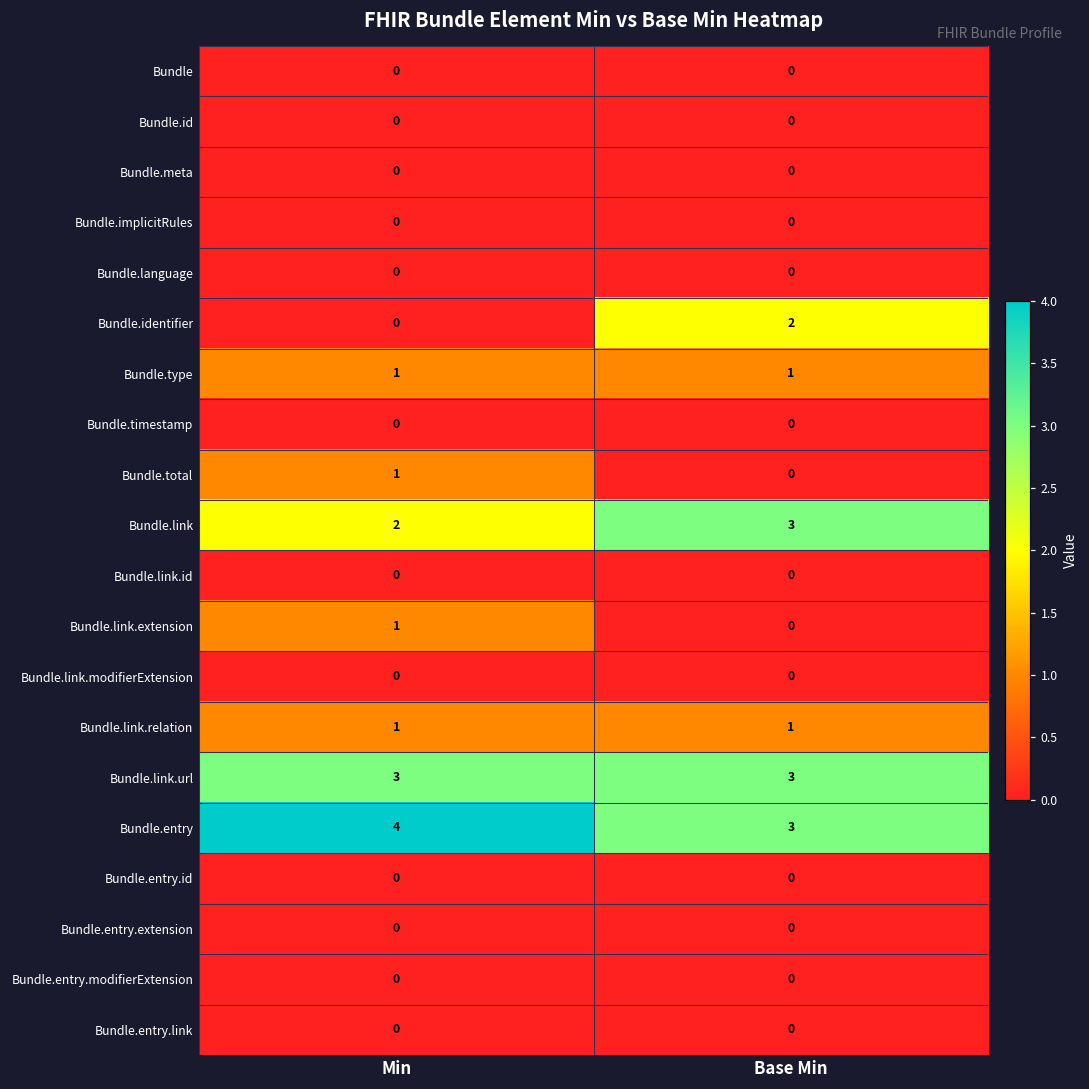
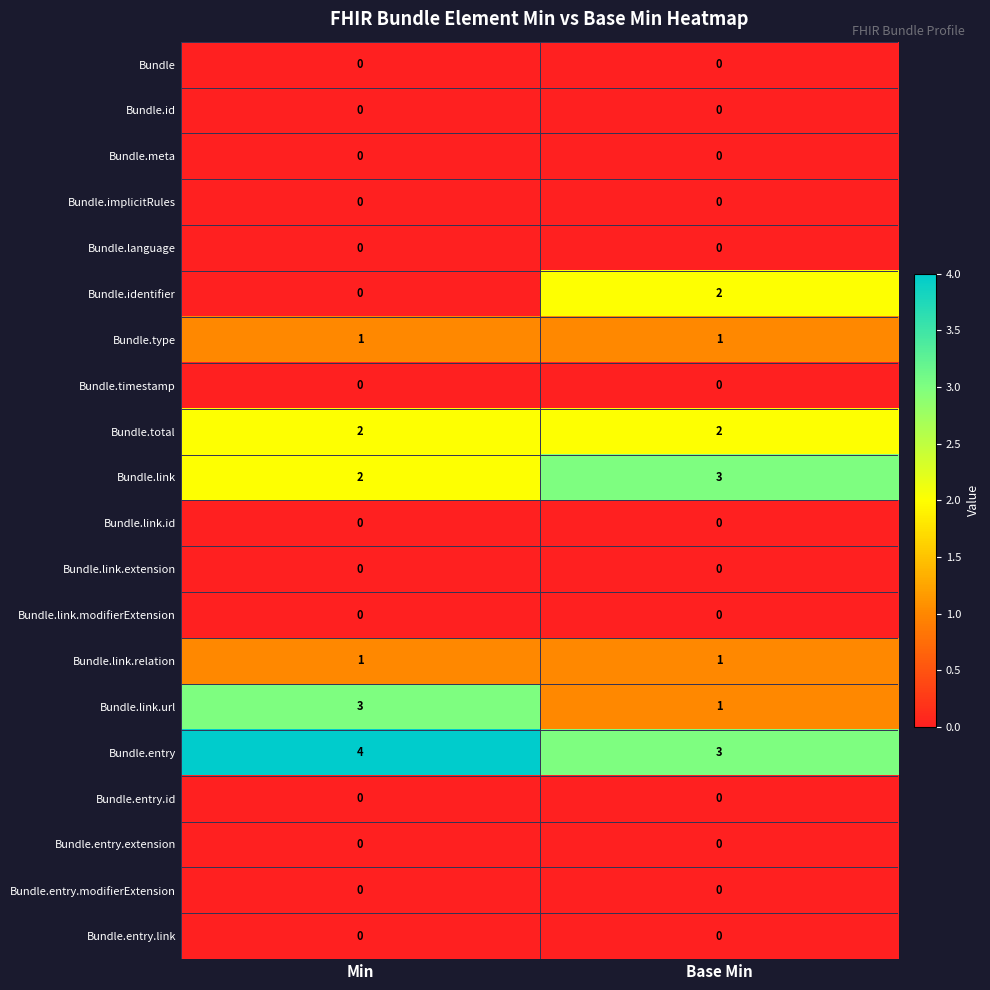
Bundle.total, Min: 1 -> 2
Bundle.total, Base Min: 0 -> 2
Bundle.link.extension, Min: 1 -> 0
Bundle.link.url, Base Min: 3 -> 1
